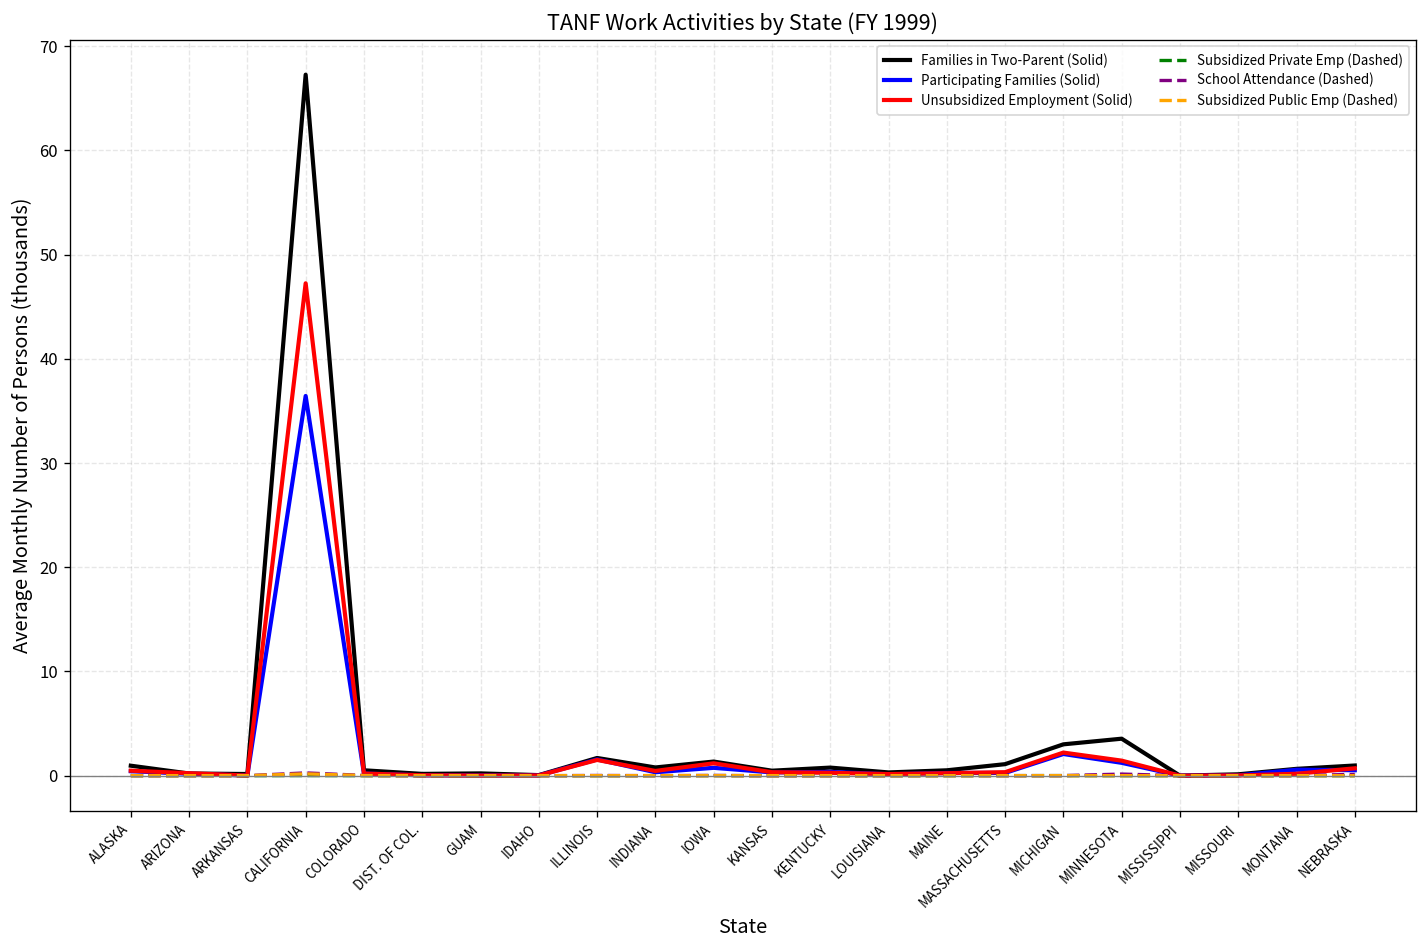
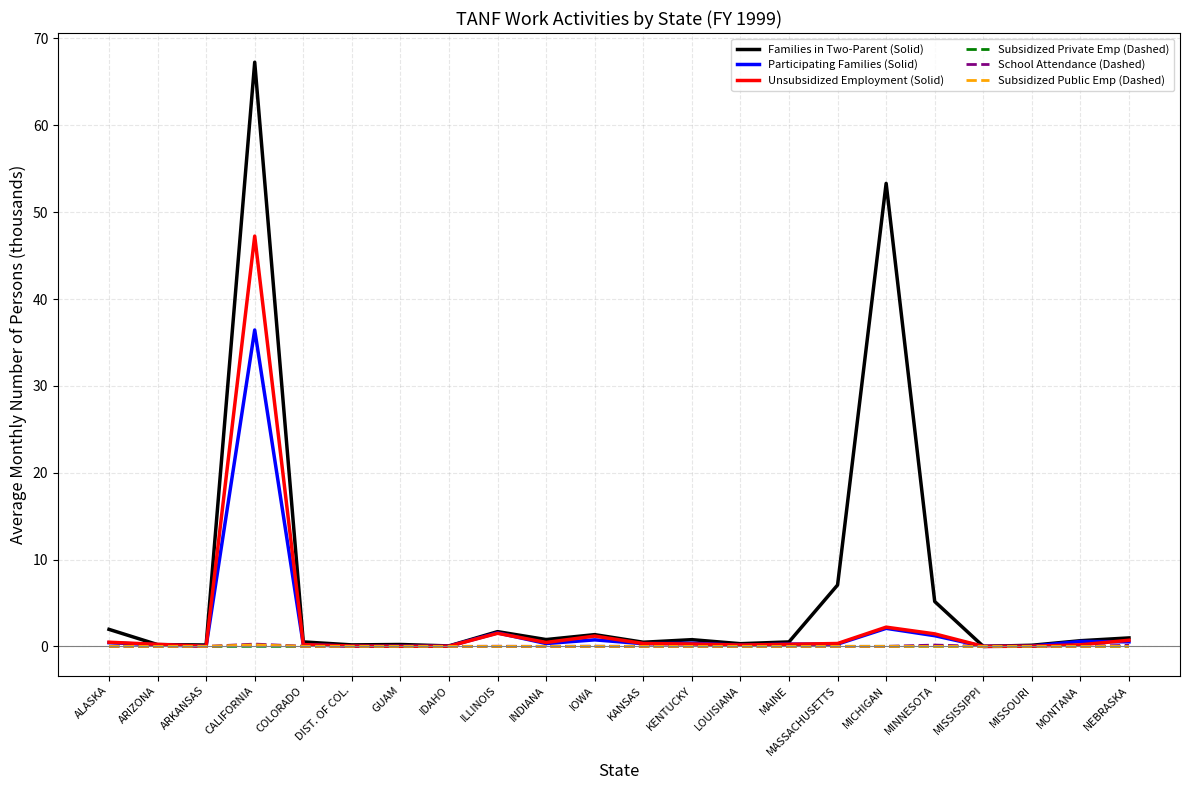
Families in Two-Parent (Solid), ALASKA: 1 -> 2
Families in Two-Parent (Solid), MASSACHUSETTS: 1 -> 7
Families in Two-Parent (Solid), MICHIGAN: 3 -> 53
Families in Two-Parent (Solid), MINNESOTA: 4 -> 5
